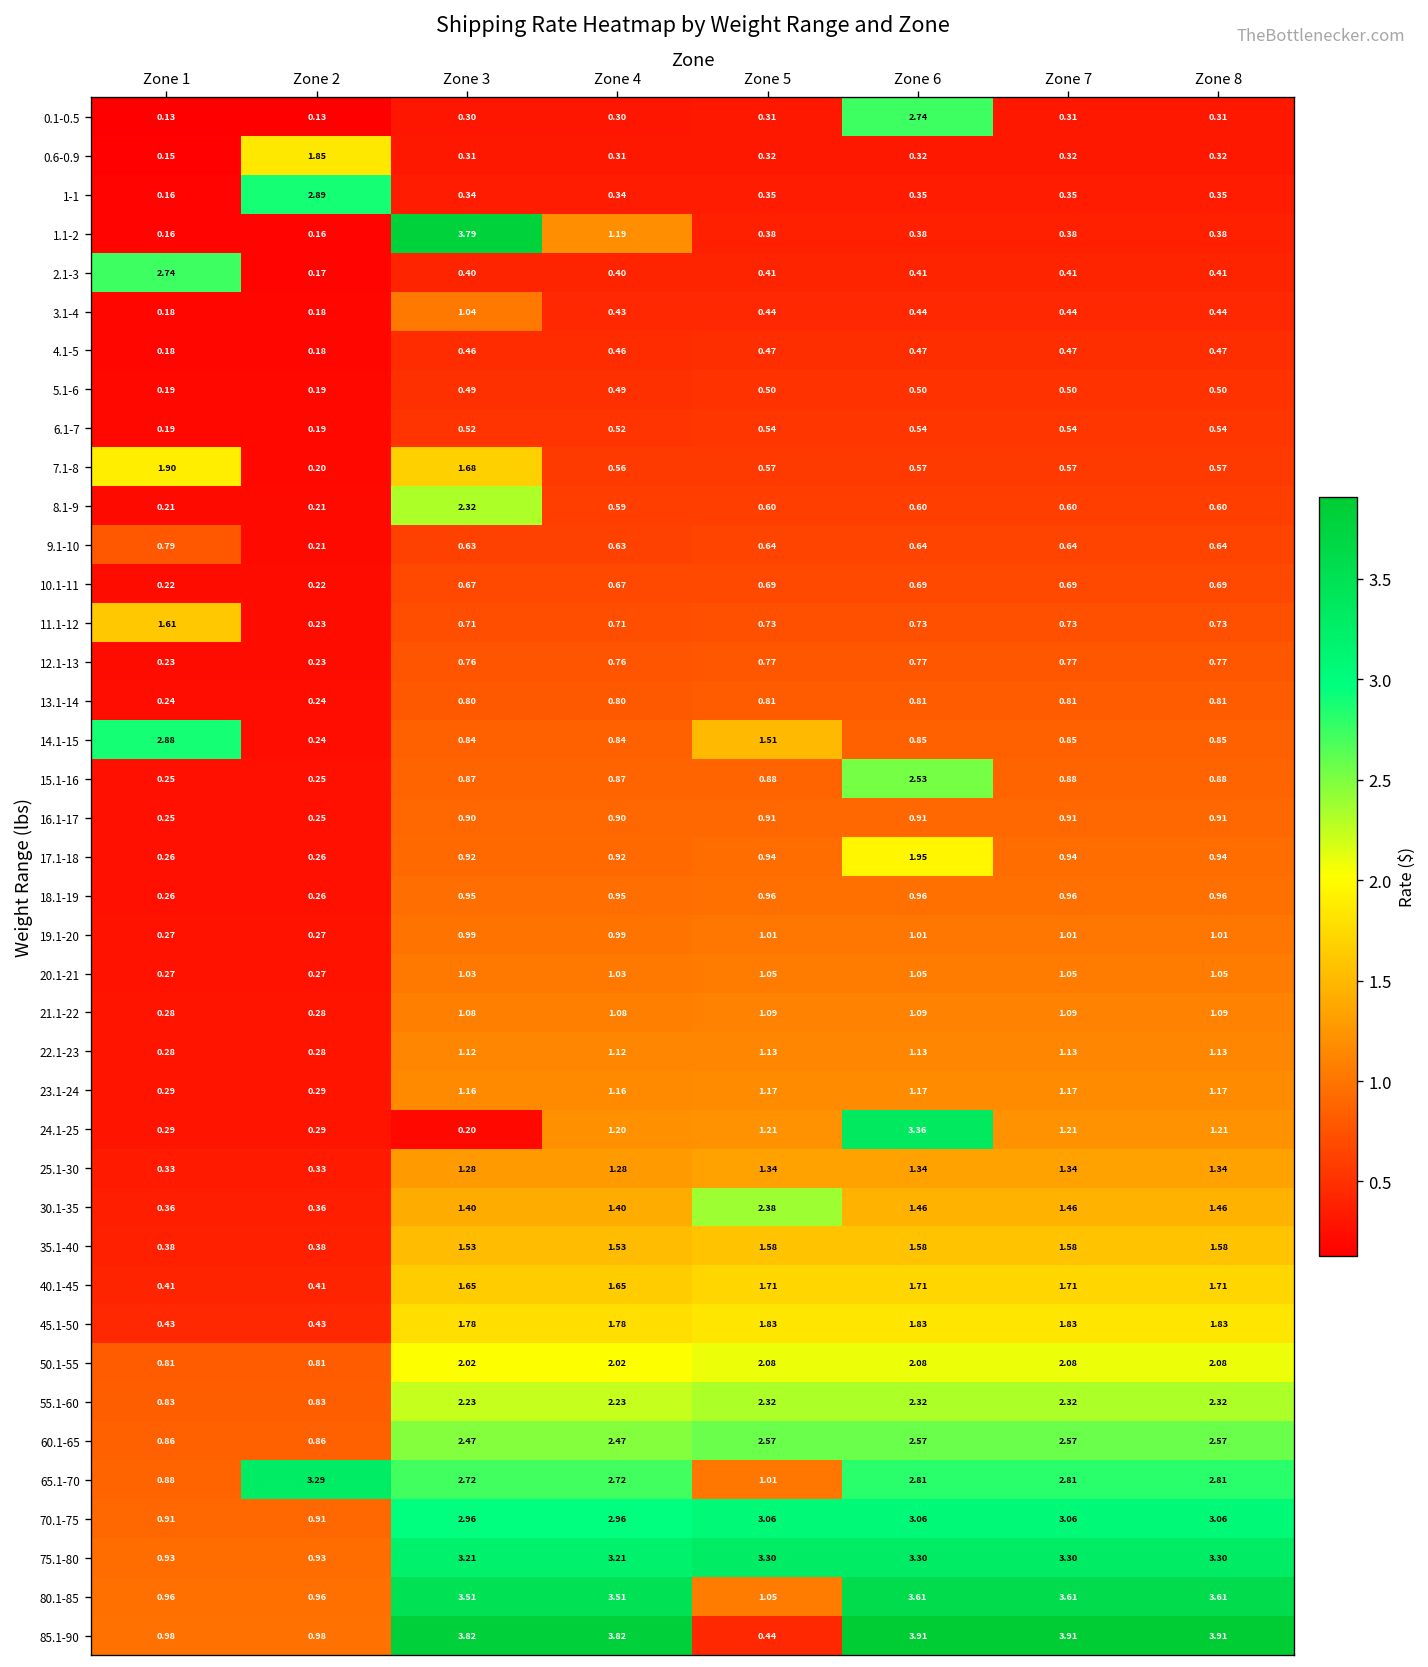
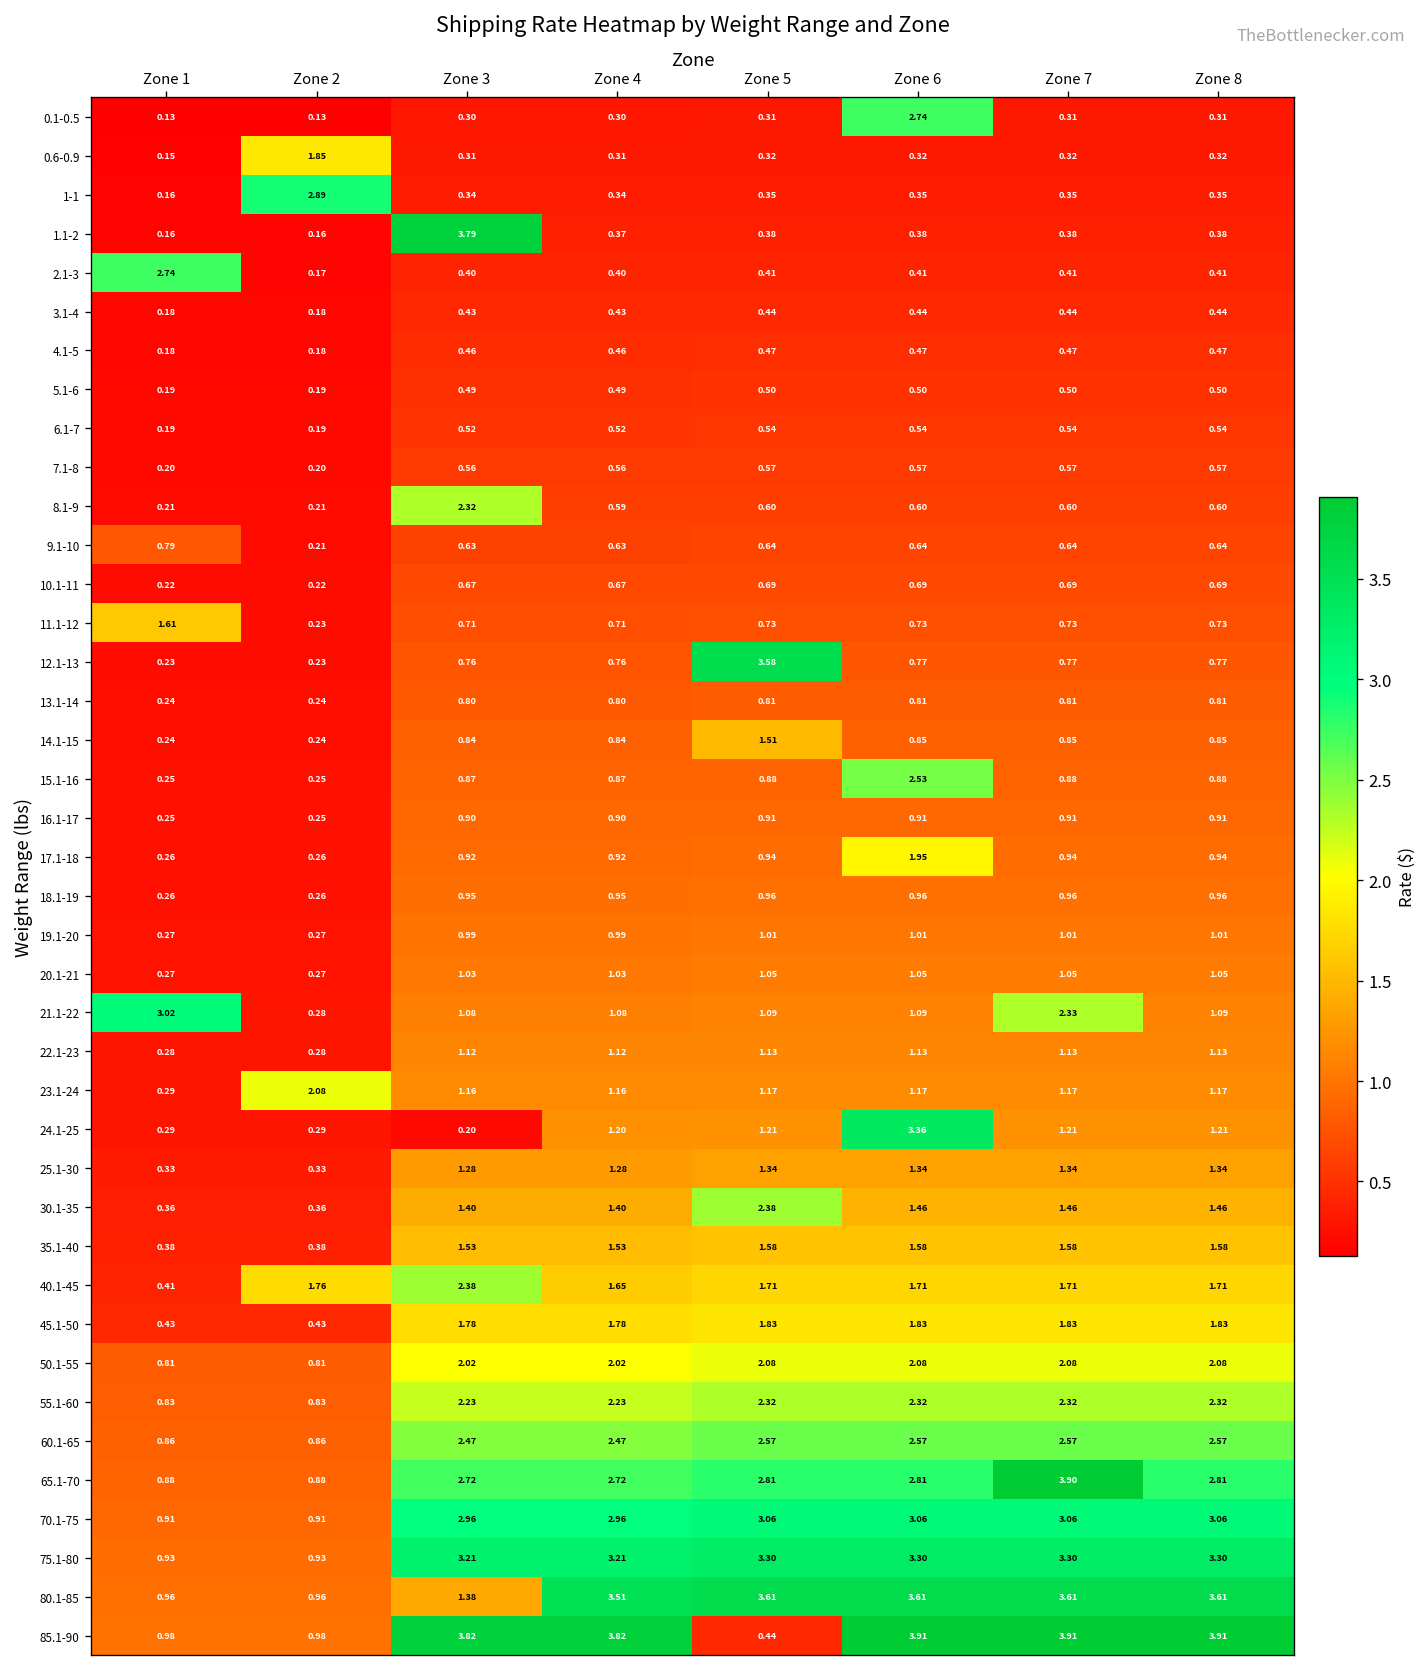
1.1-2, Zone 4: 1.19 -> 0.37
3.1-4, Zone 3: 1.04 -> 0.43
7.1-8, Zone 1: 1.90 -> 0.20
7.1-8, Zone 3: 1.68 -> 0.56
12.1-13, Zone 5: 0.77 -> 3.58
14.1-15, Zone 1: 2.88 -> 0.24
21.1-22, Zone 1: 0.28 -> 3.02
21.1-22, Zone 7: 1.09 -> 2.33
23.1-24, Zone 2: 0.29 -> 2.08
40.1-45, Zone 2: 0.41 -> 1.76
40.1-45, Zone 3: 1.65 -> 2.38
65.1-70, Zone 2: 3.29 -> 0.88
65.1-70, Zone 5: 1.01 -> 2.81
65.1-70, Zone 7: 2.81 -> 3.90
80.1-85, Zone 3: 3.51 -> 1.38
80.1-85, Zone 5: 1.05 -> 3.61
